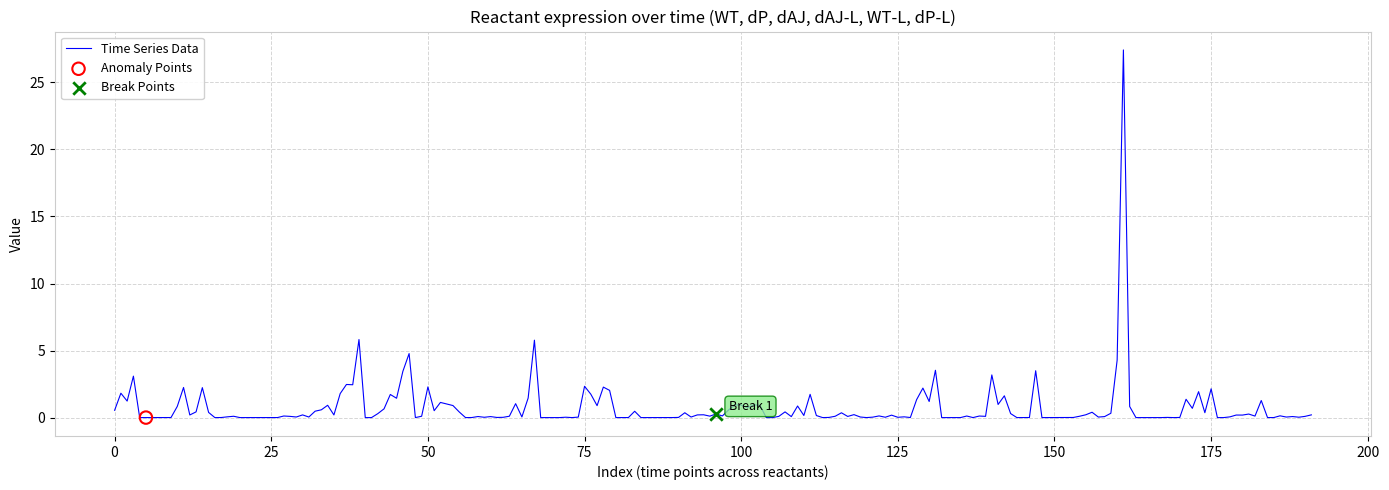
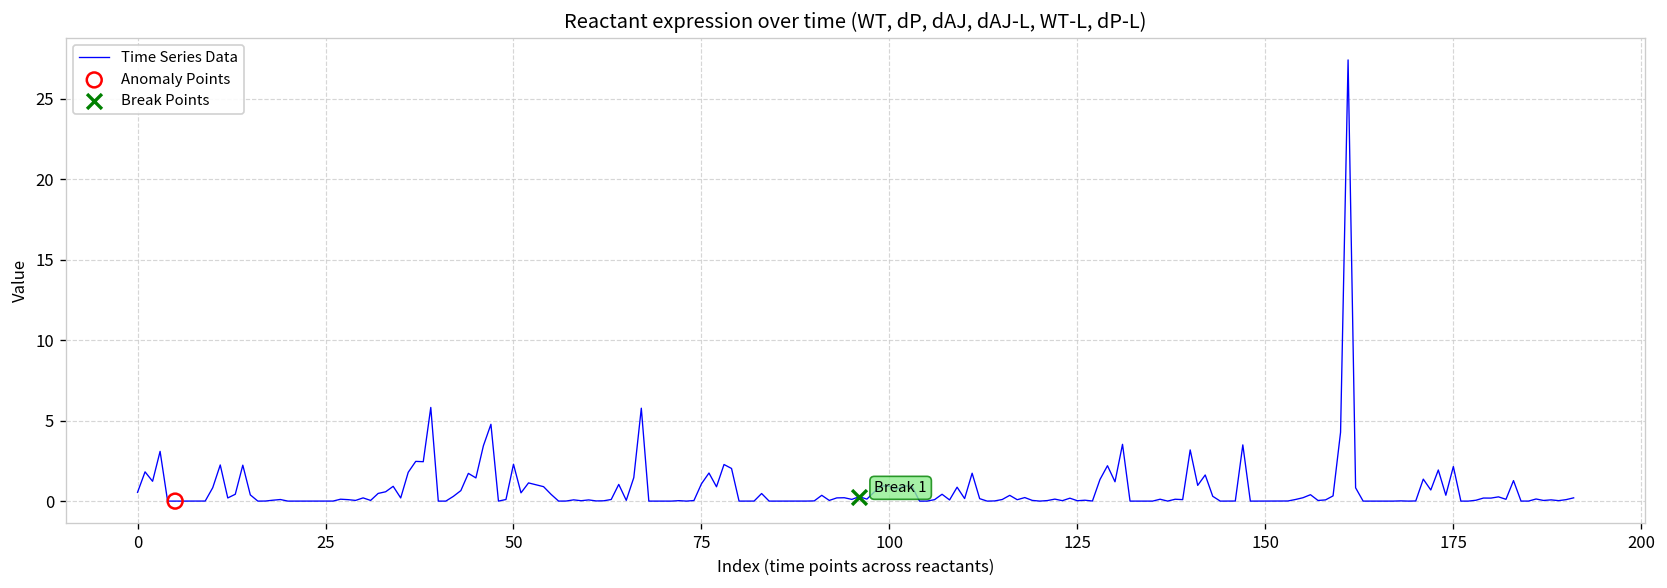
Time Series Data, 75: 2.3 -> 1.1
